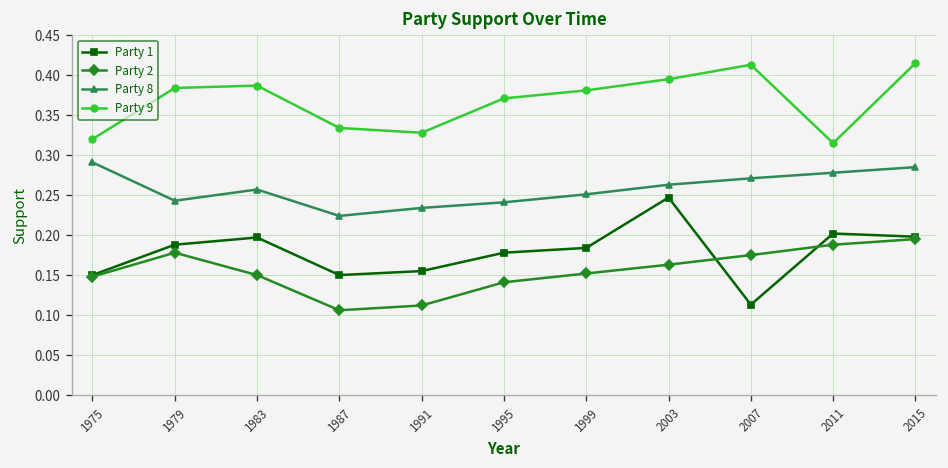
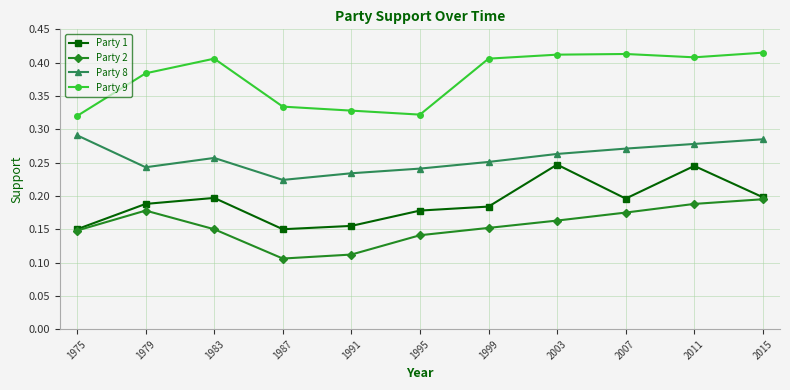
Party 9, 1983: 0.39 -> 0.41
Party 9, 1995: 0.37 -> 0.32
Party 9, 1999: 0.38 -> 0.41
Party 9, 2003: 0.40 -> 0.41
Party 1, 2007: 0.11 -> 0.20
Party 1, 2011: 0.20 -> 0.25
Party 9, 2011: 0.32 -> 0.41
